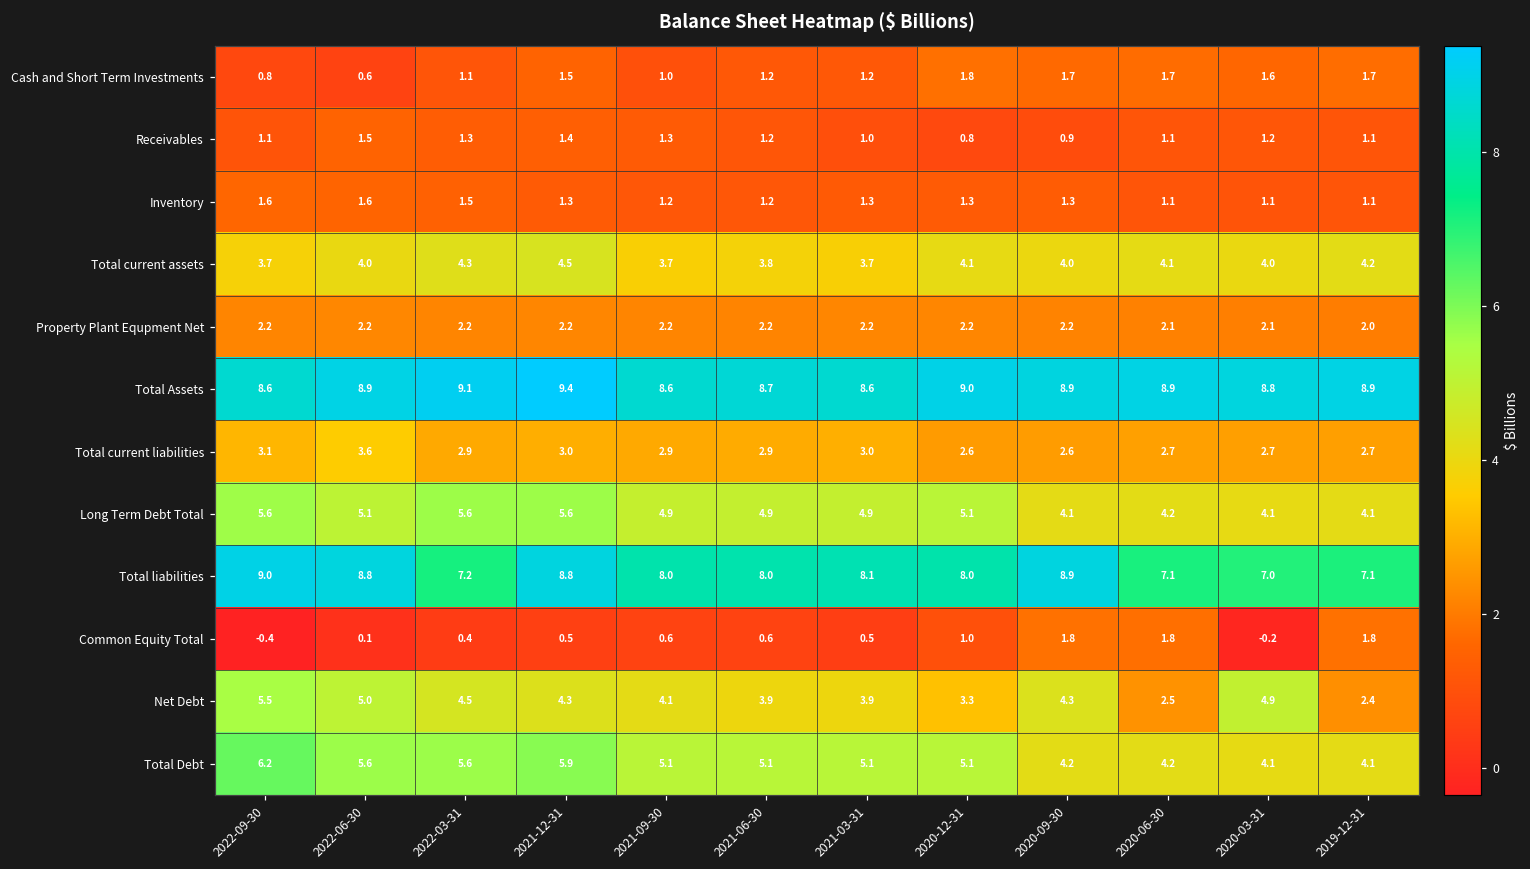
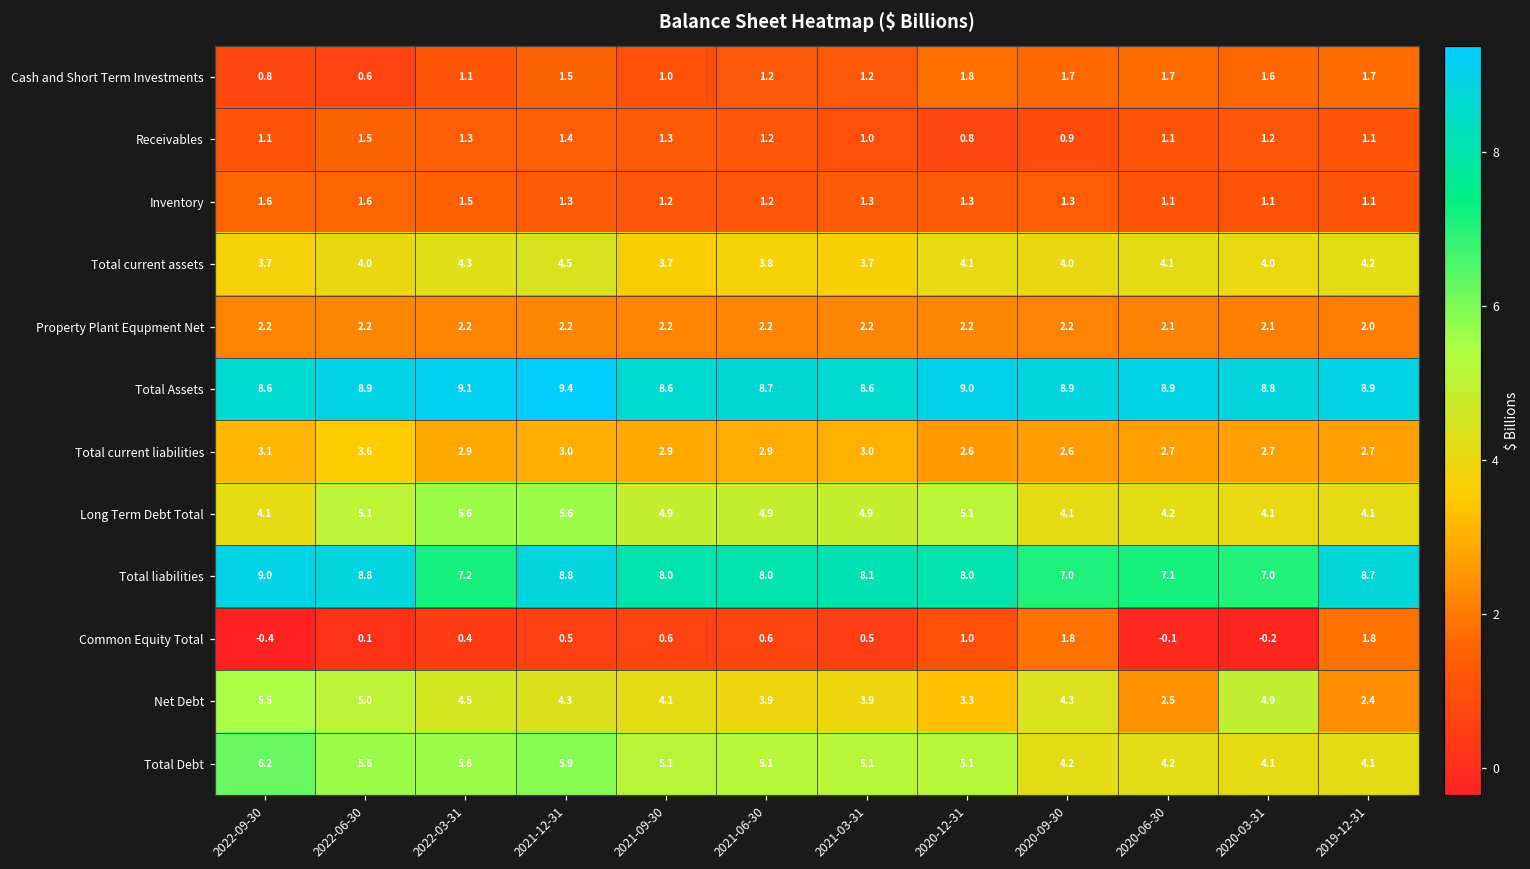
Long Term Debt Total, 2022-09-30: 5.6 -> 4.1
Total liabilities, 2020-09-30: 8.9 -> 7.0
Total liabilities, 2019-12-31: 7.1 -> 8.7
Common Equity Total, 2020-06-30: 1.8 -> -0.1
